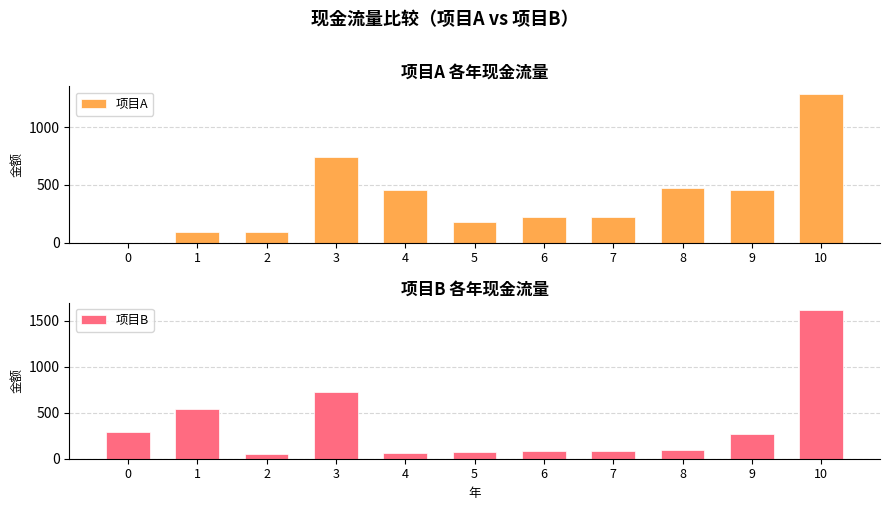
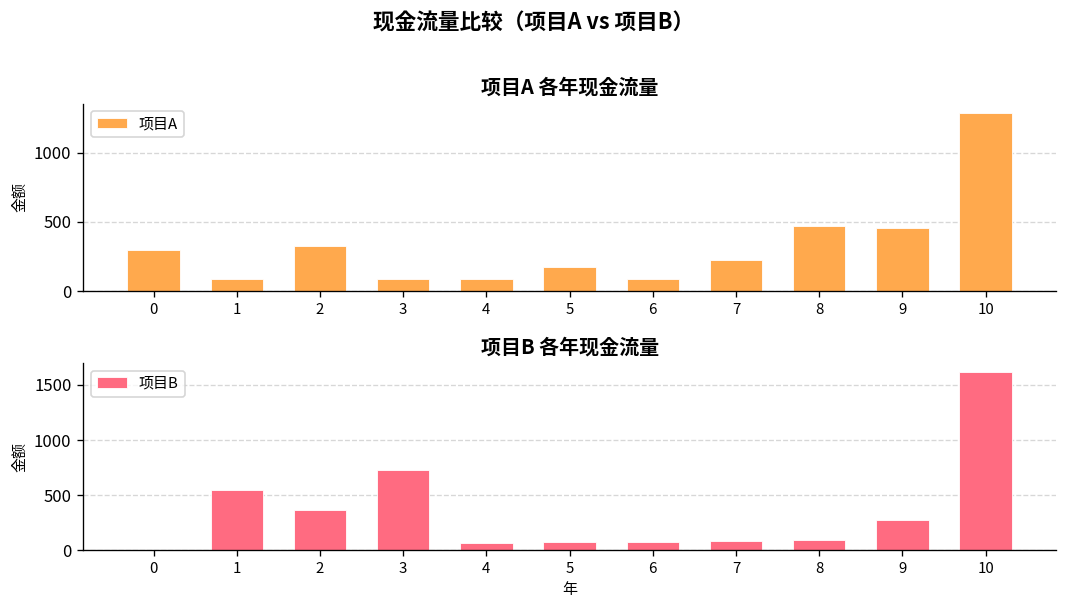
项目A 各年现金流量, 0: 0 -> 290
项目A 各年现金流量, 2: 90 -> 330
项目A 各年现金流量, 3: 740 -> 90
项目A 各年现金流量, 4: 460 -> 90
项目A 各年现金流量, 6: 220 -> 90
项目B 各年现金流量, 0: 300 -> 0
项目B 各年现金流量, 2: 100 -> 400
